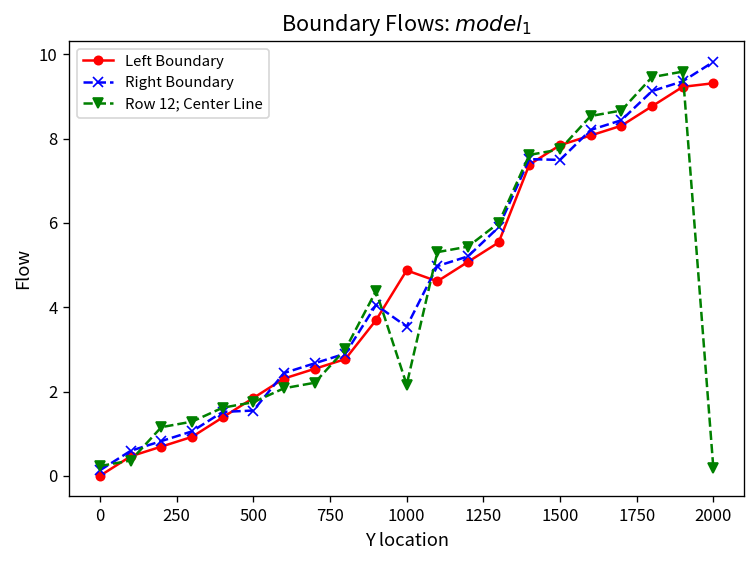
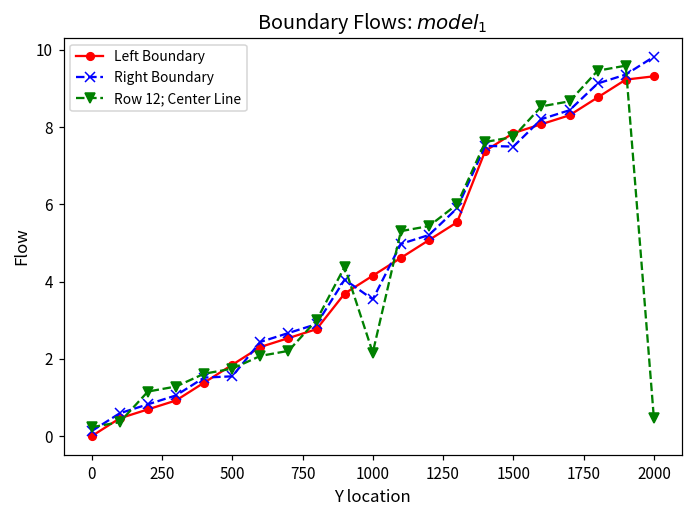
Left Boundary, 1000: 4.9 -> 4.2
Row 12; Center Line, 2000: 0.2 -> 0.5
